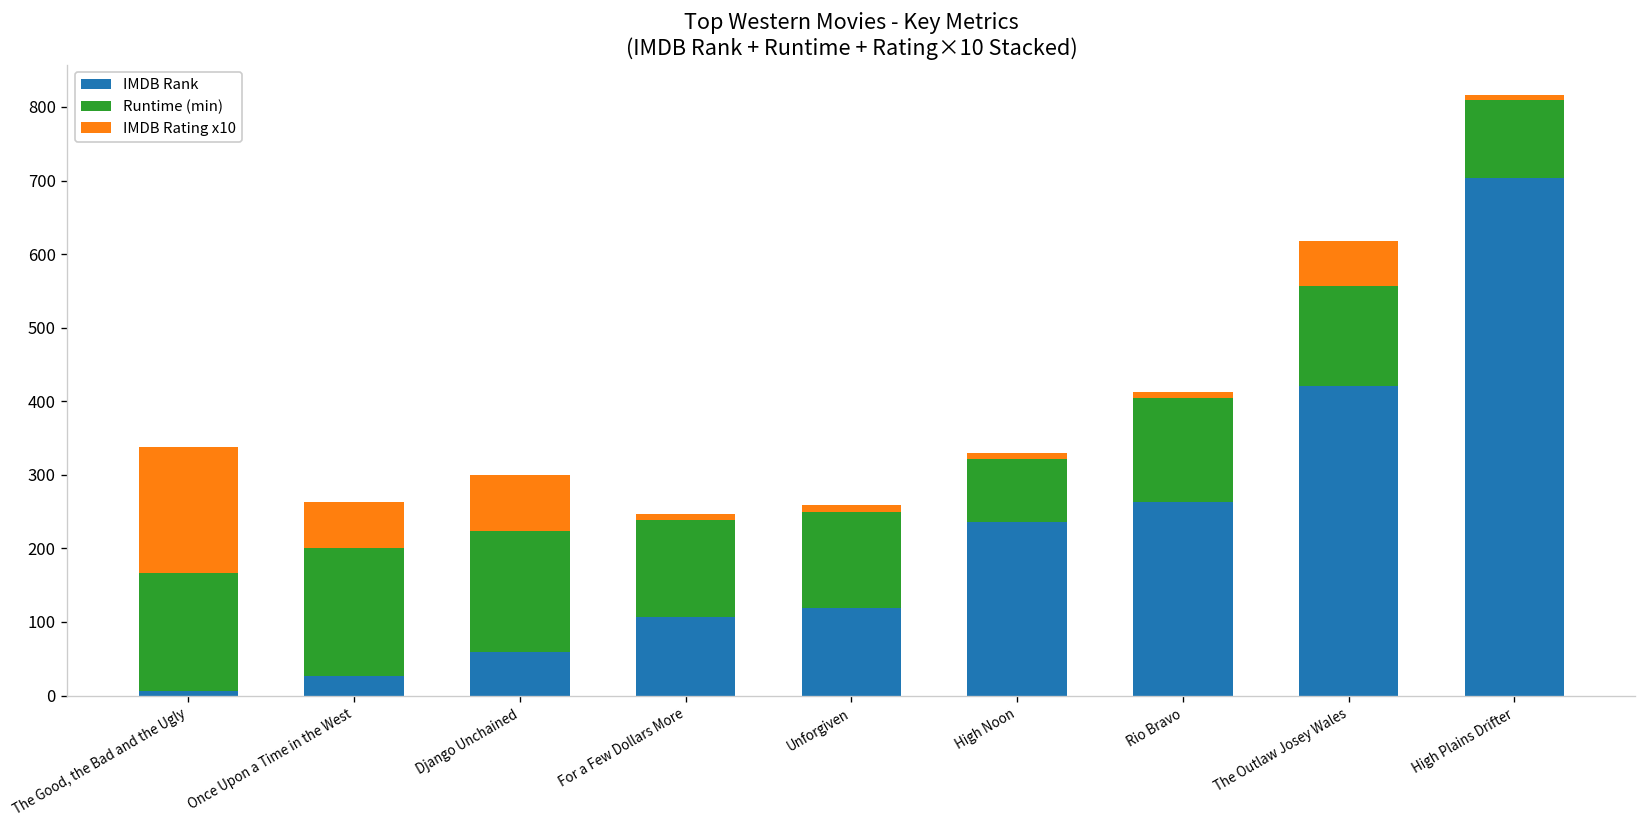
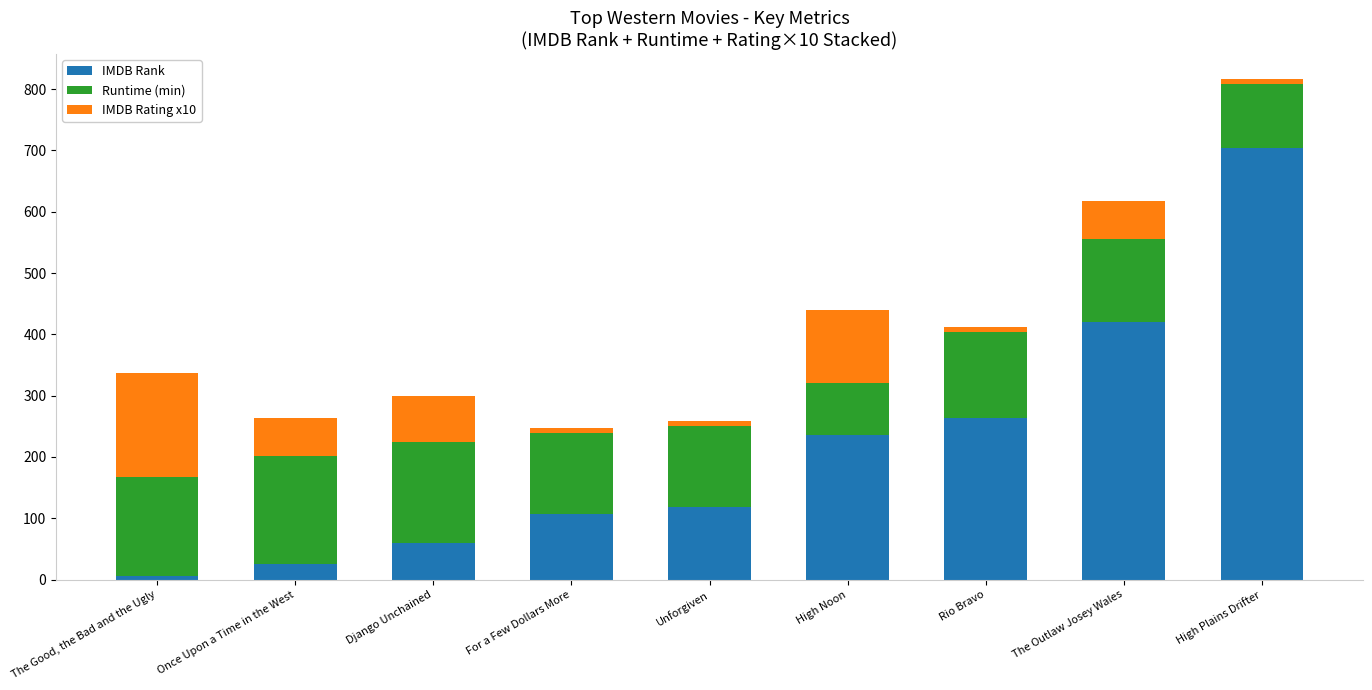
IMDB Rating x10, High Noon: 10 -> 120
